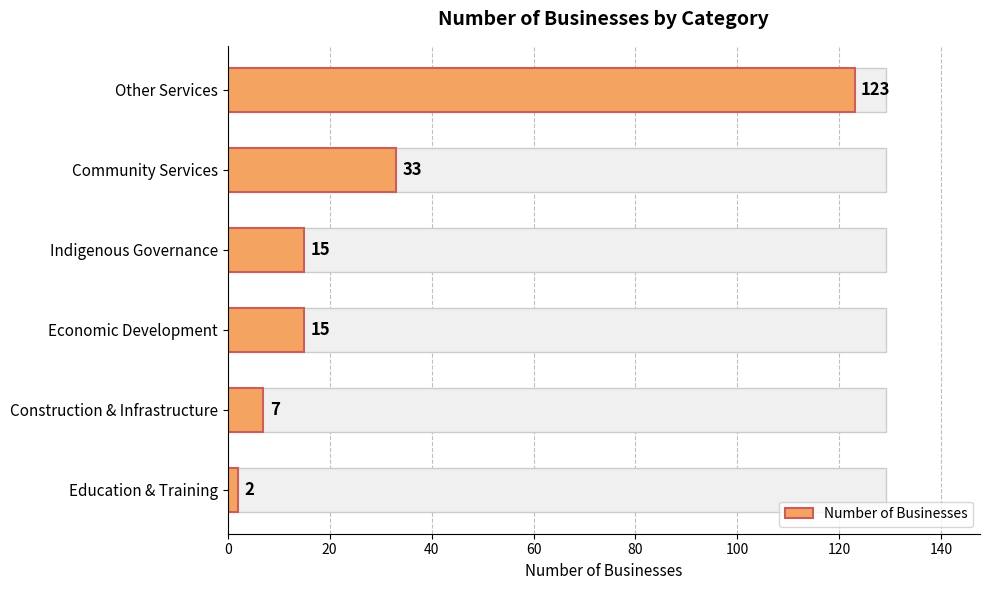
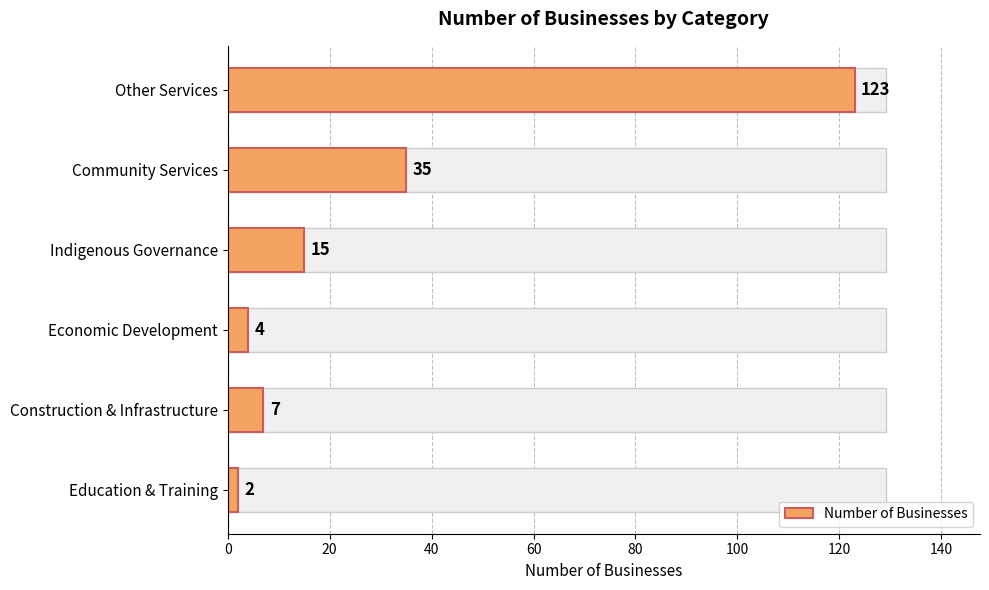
Number of Businesses, Community Services: 33 -> 35
Number of Businesses, Economic Development: 15 -> 4
